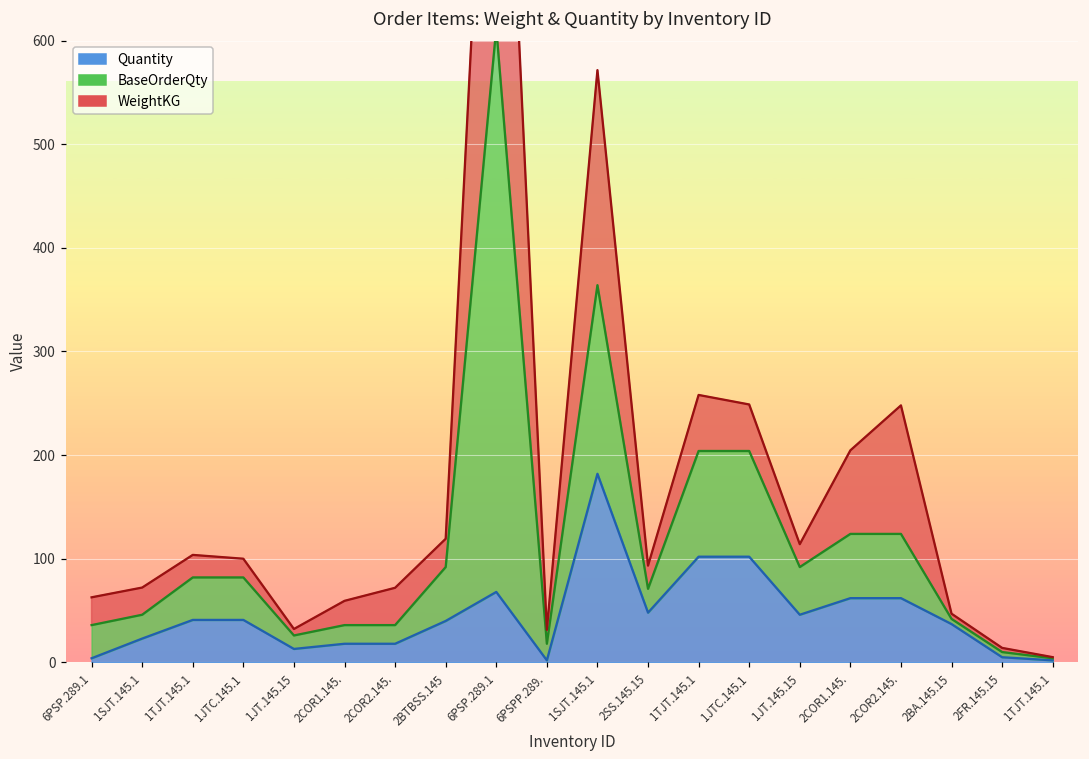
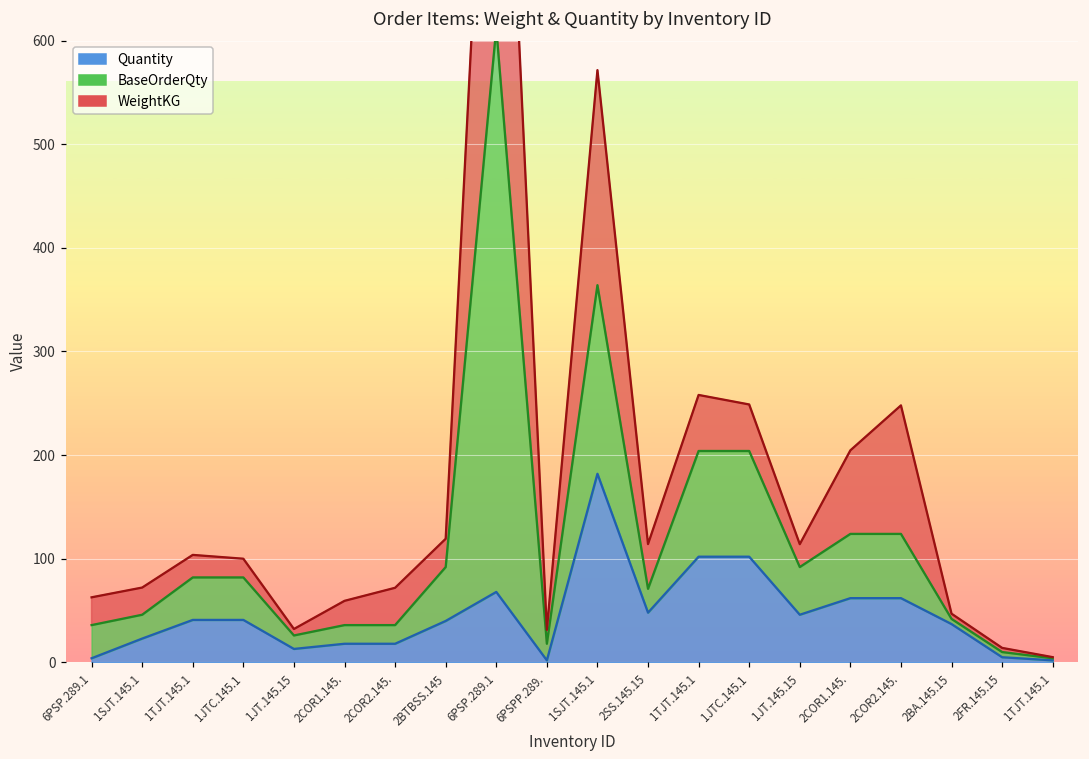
WeightKG, 2SS.145.15: 20 -> 40
